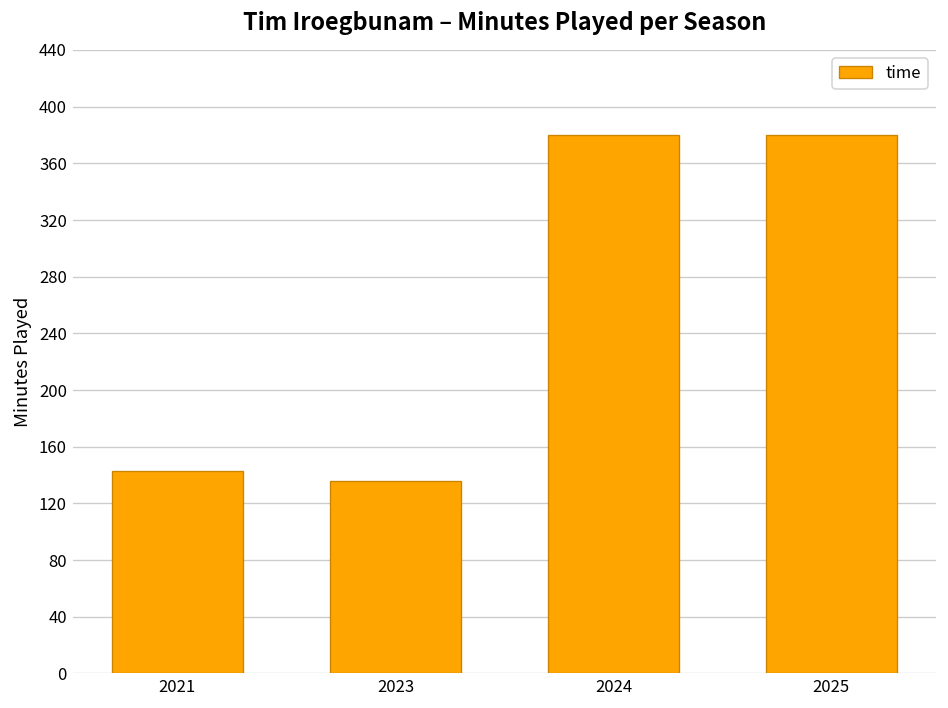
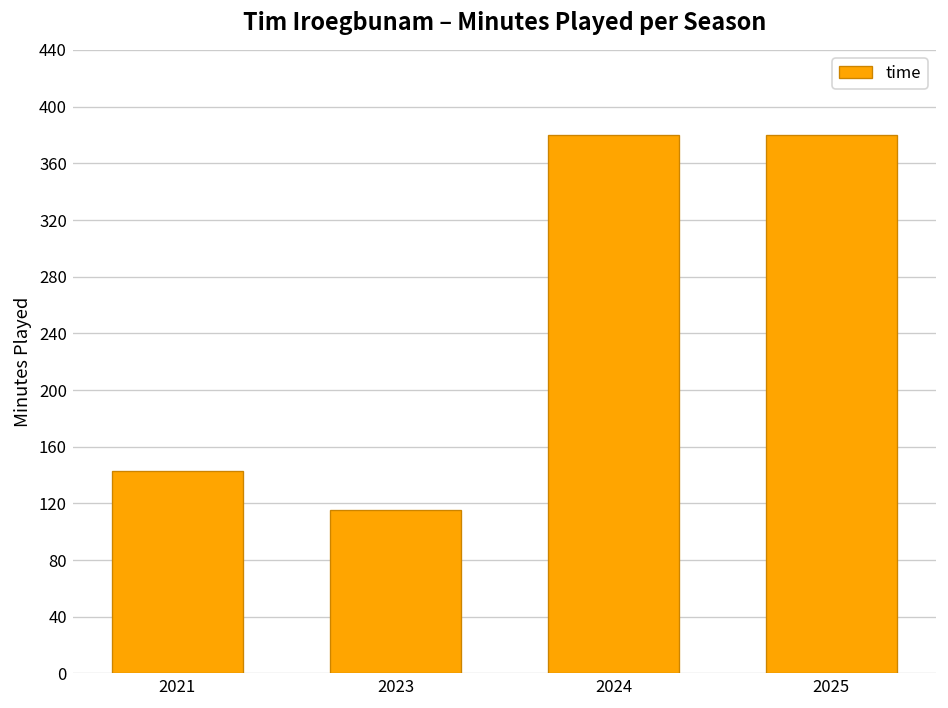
2023: 136 -> 115
